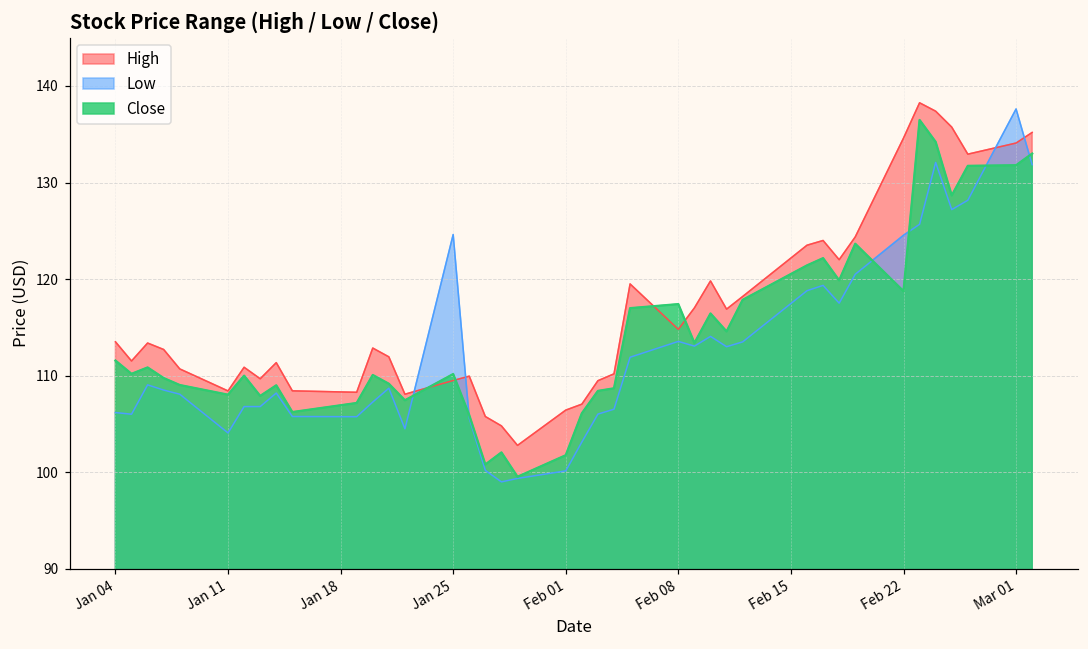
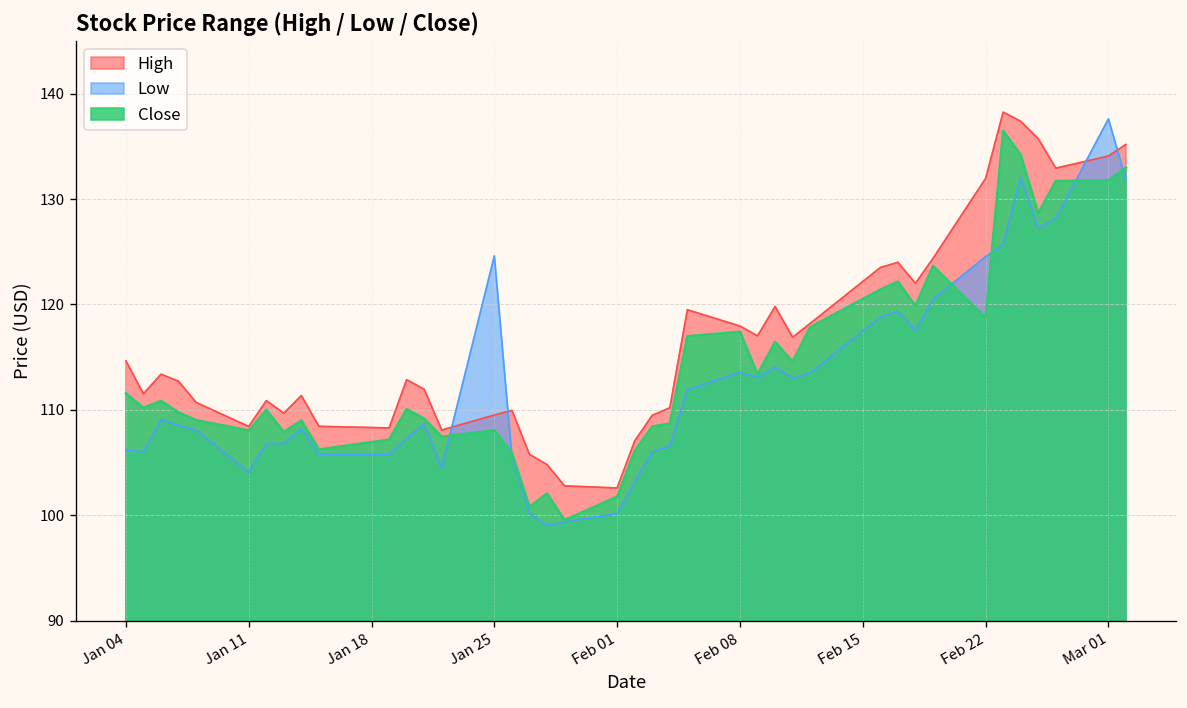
High, Jan 04: 114 -> 115
Close, Jan 25: 110 -> 108
High, Feb 01: 106 -> 103
High, Feb 08: 115 -> 118
High, Feb 22: 135 -> 132
